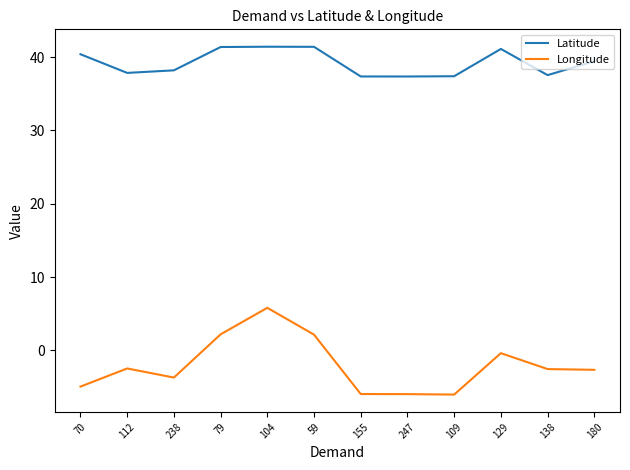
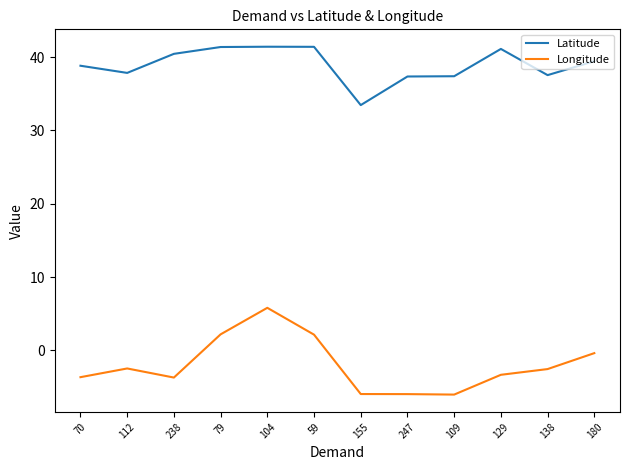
Latitude, 70: 40 -> 39
Longitude, 70: -5 -> -4
Latitude, 238: 38 -> 40
Latitude, 155: 37 -> 33
Longitude, 129: 0 -> -3
Longitude, 180: -3 -> 0
